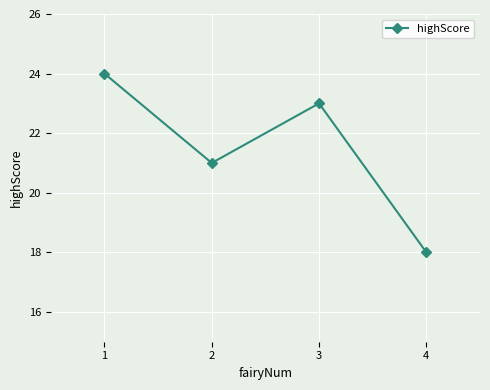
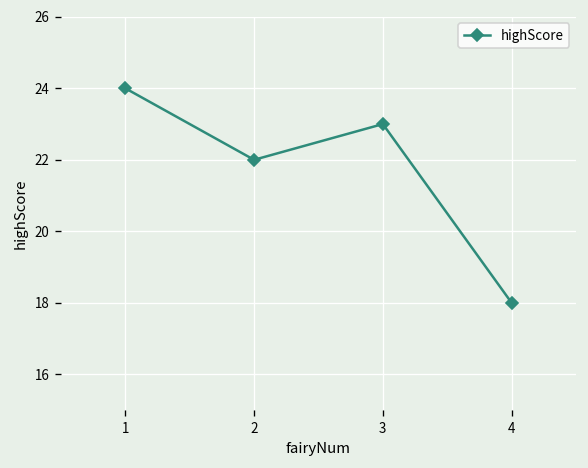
2: 21 -> 22
